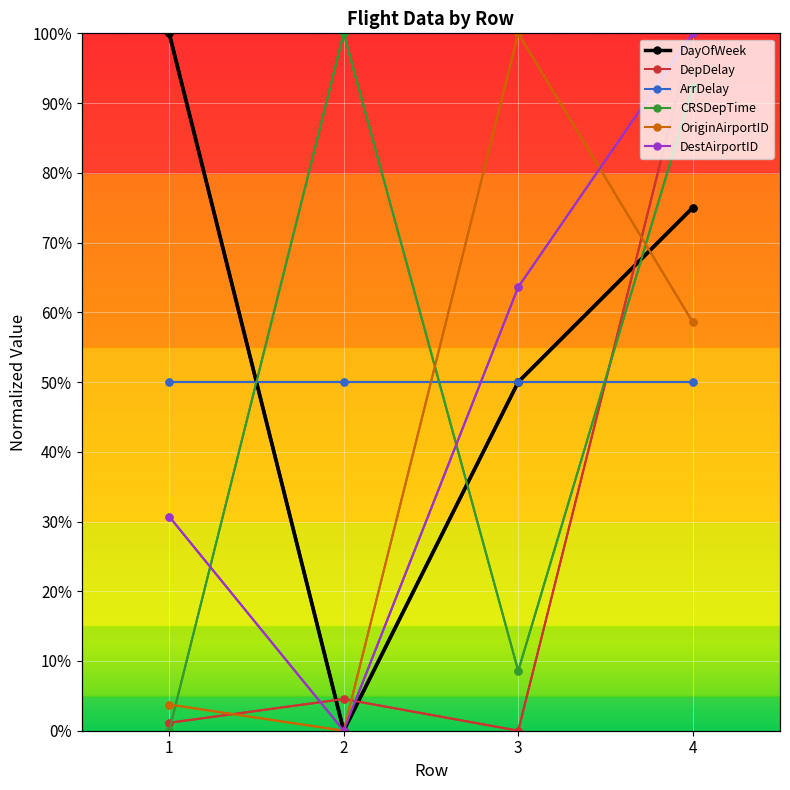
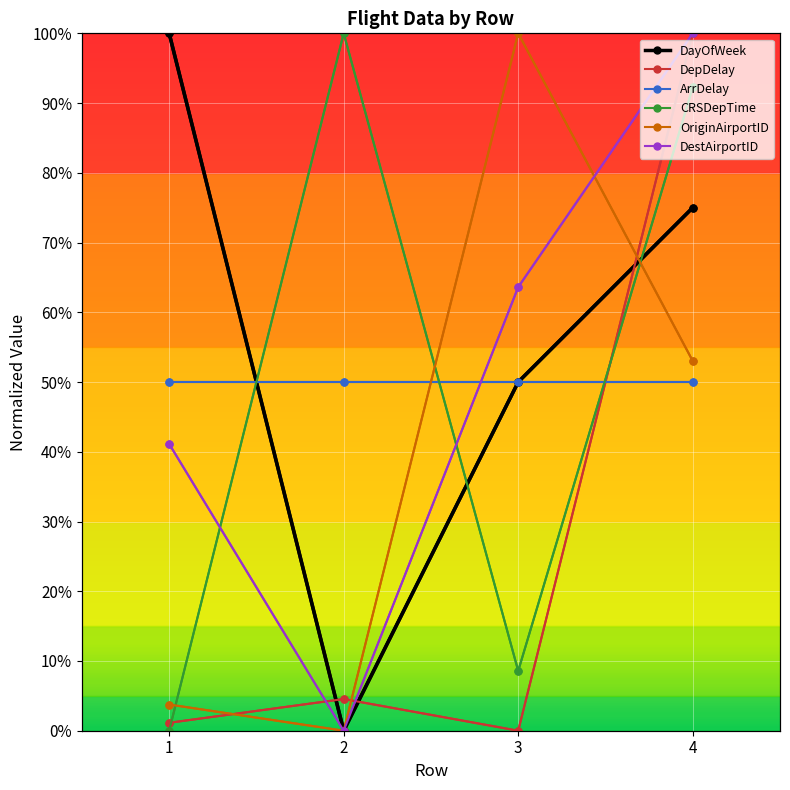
DestAirportID, 1: 31% -> 41%
OriginAirportID, 4: 59% -> 53%
